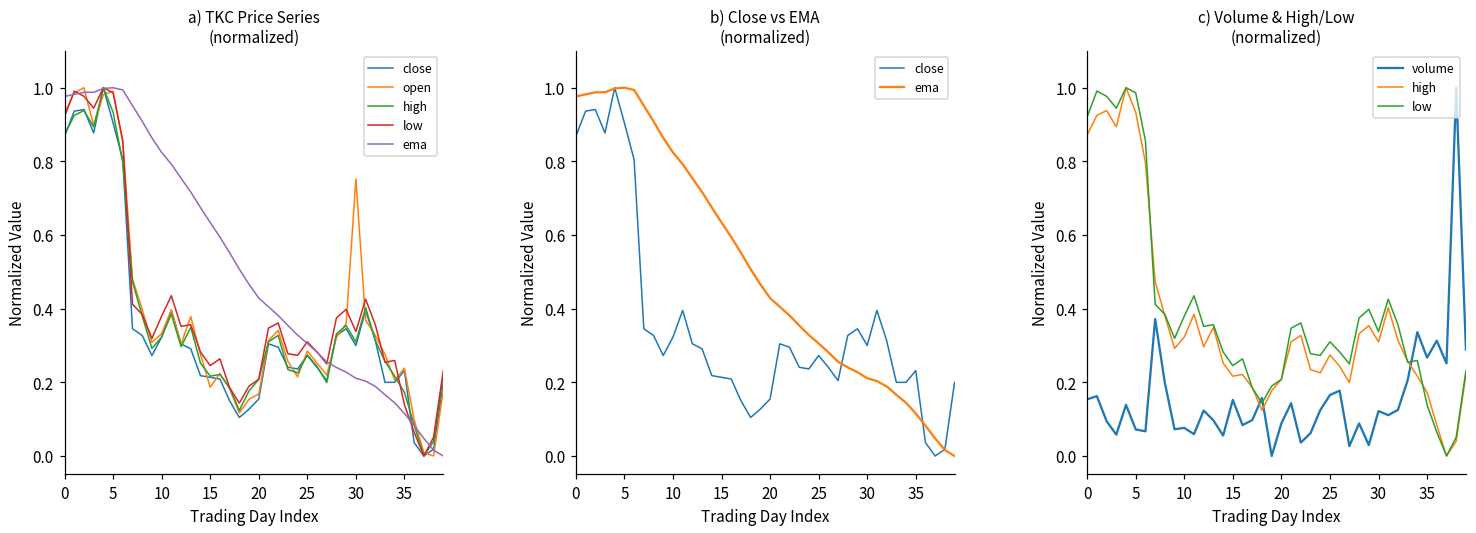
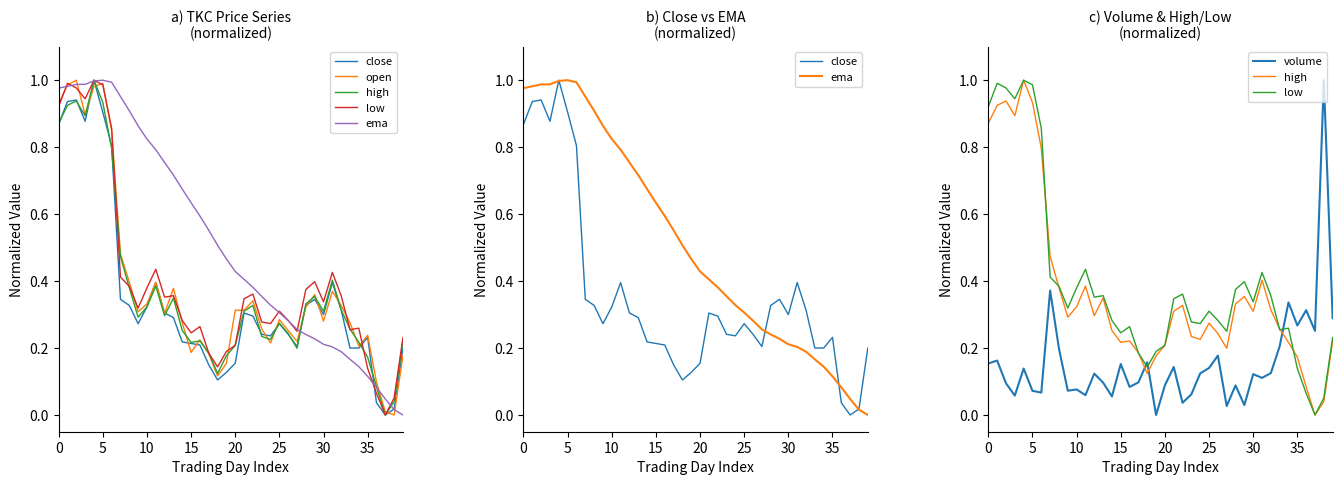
a) TKC Price Series (normalized), open, 20: 0.17 -> 0.31
a) TKC Price Series (normalized), open, 30: 0.75 -> 0.28
c) Volume & High/Low (normalized), volume, 25: 0.17 -> 0.14
